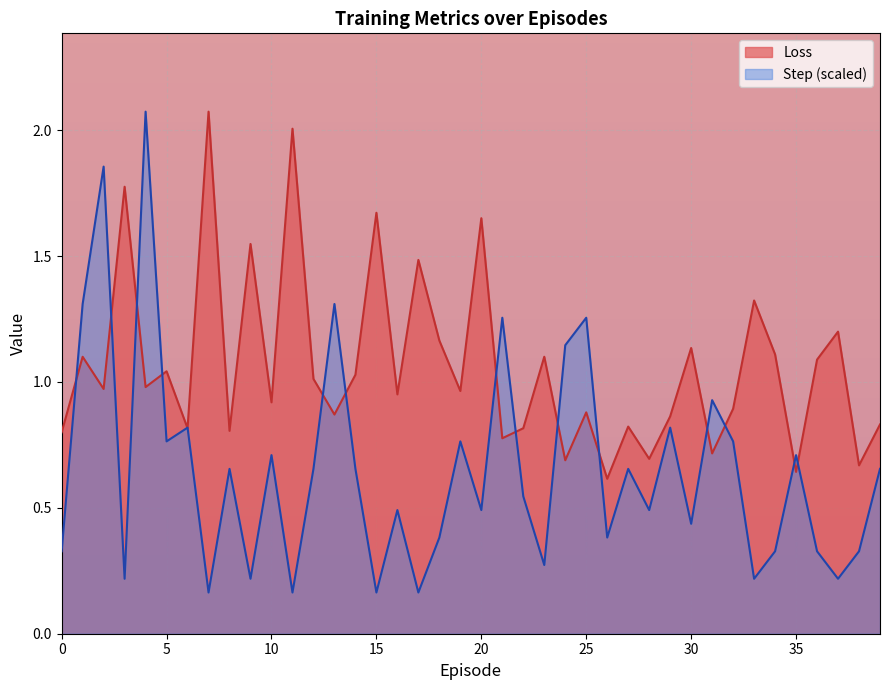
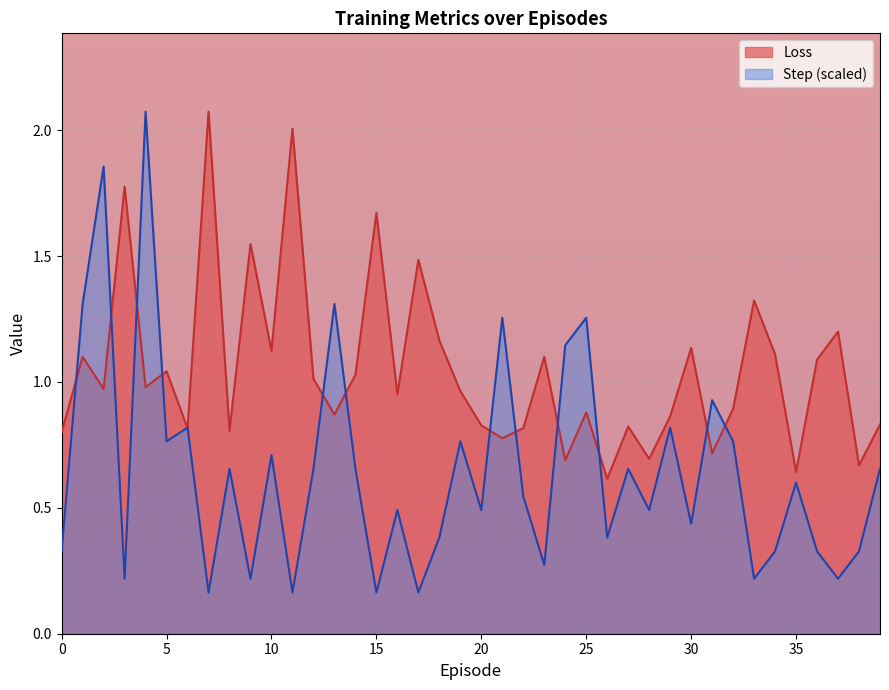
Loss, 10: 0.92 -> 1.12
Loss, 20: 1.65 -> 0.83
Step (scaled), 35: 0.71 -> 0.60
